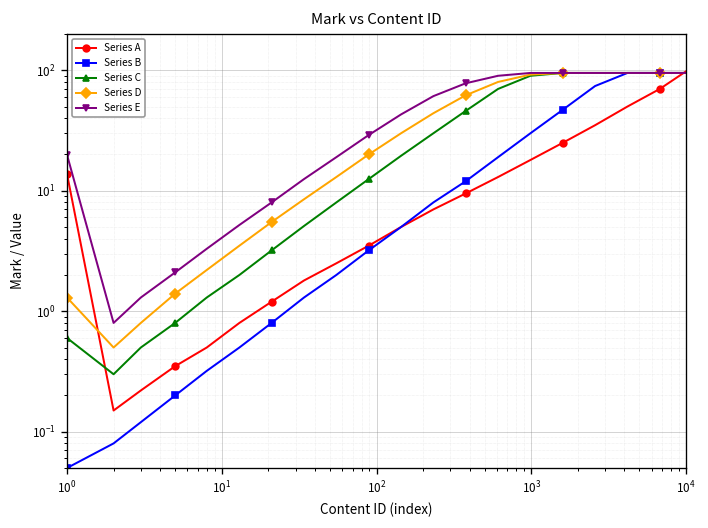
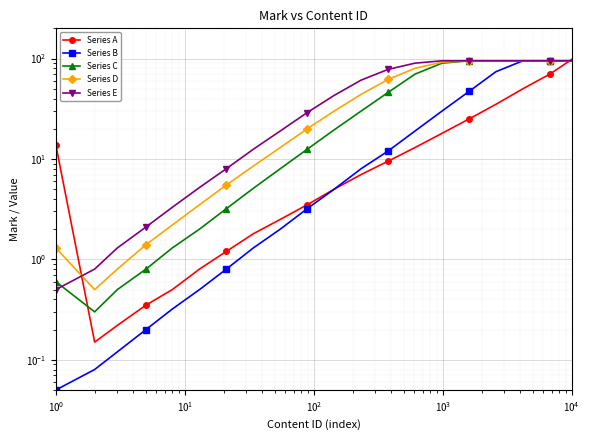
Series E, 10^0: 20 -> 0.5
